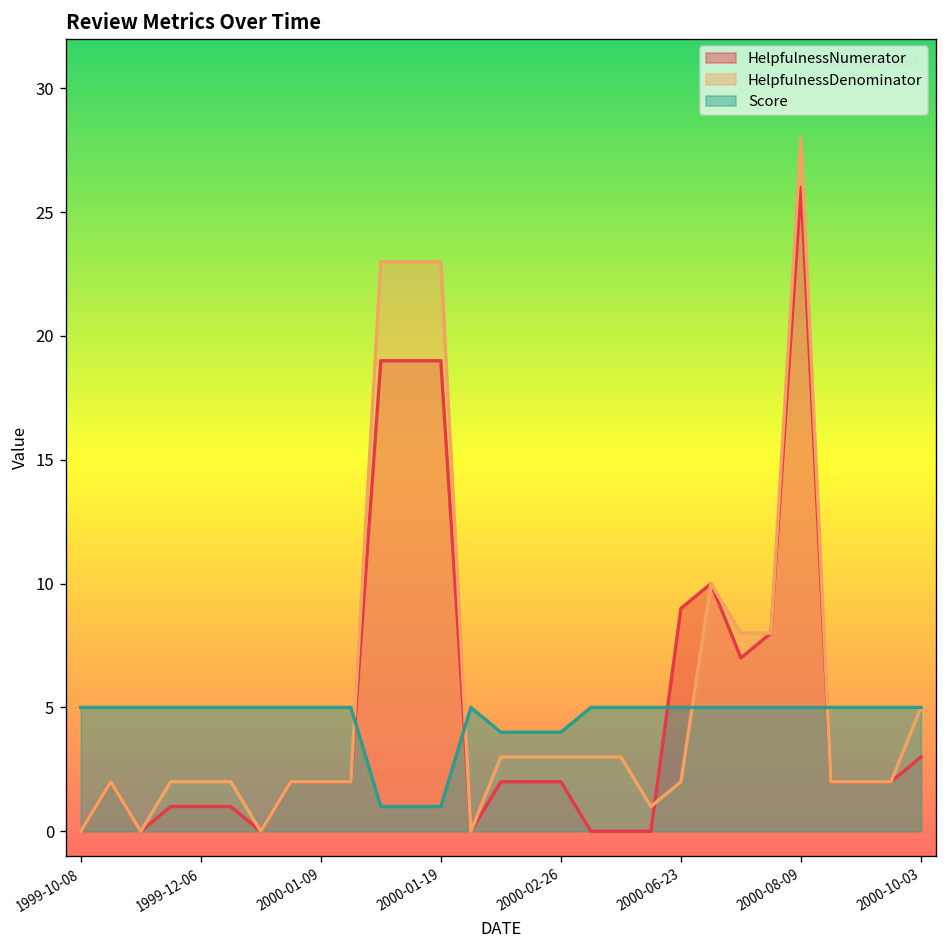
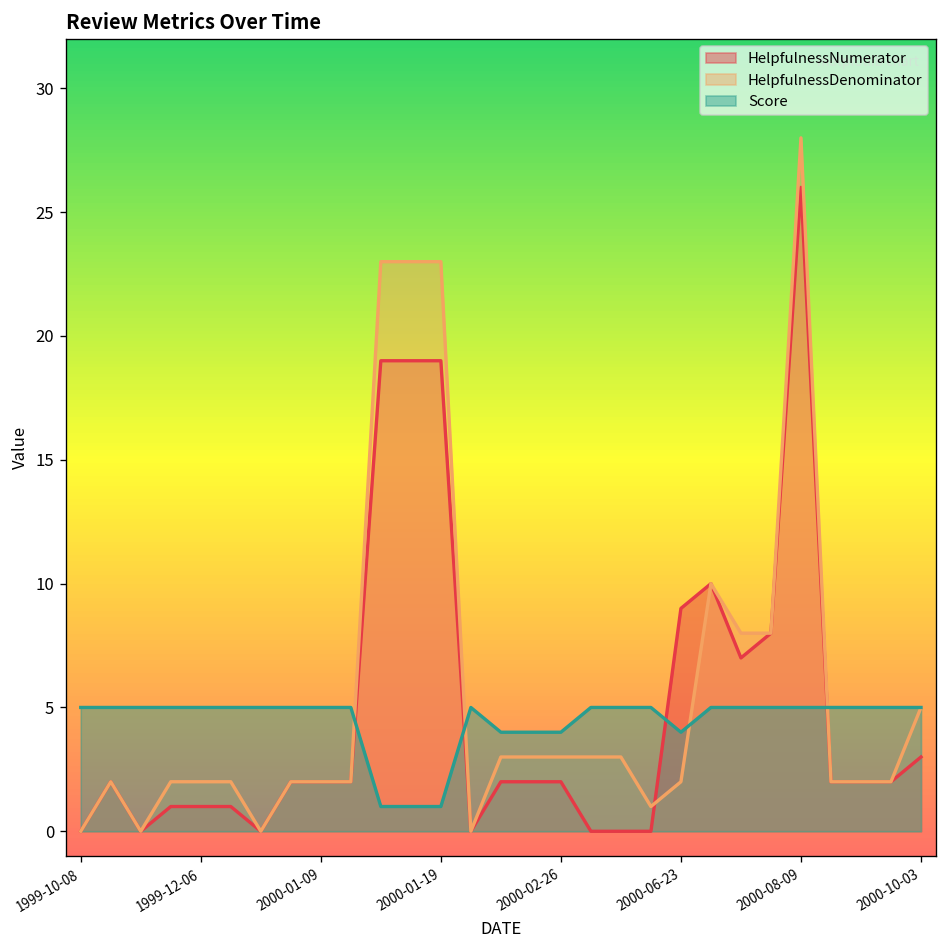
Score, 2000-06-23: 5 -> 4
